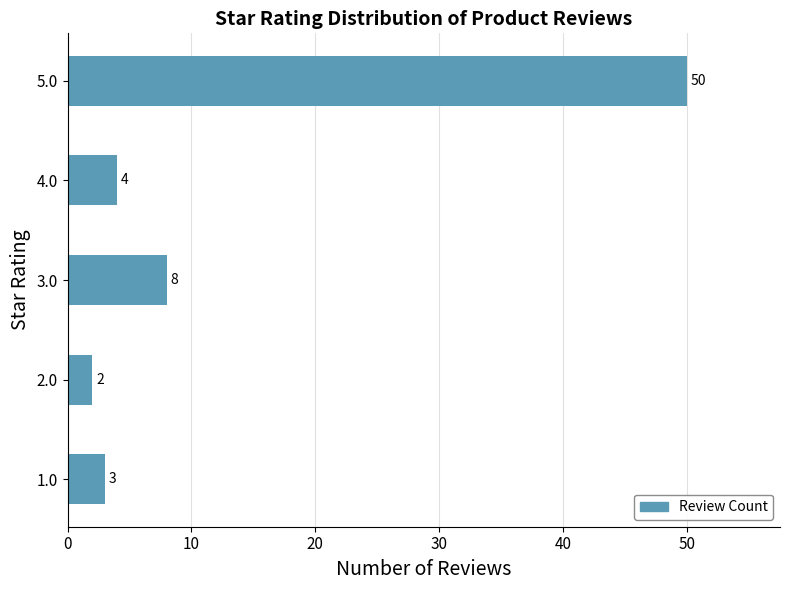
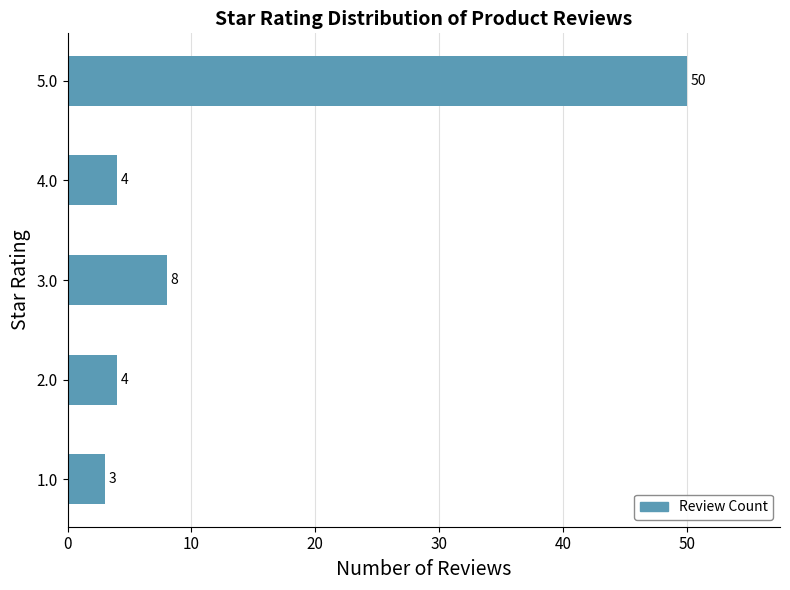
2.0: 2 -> 4
